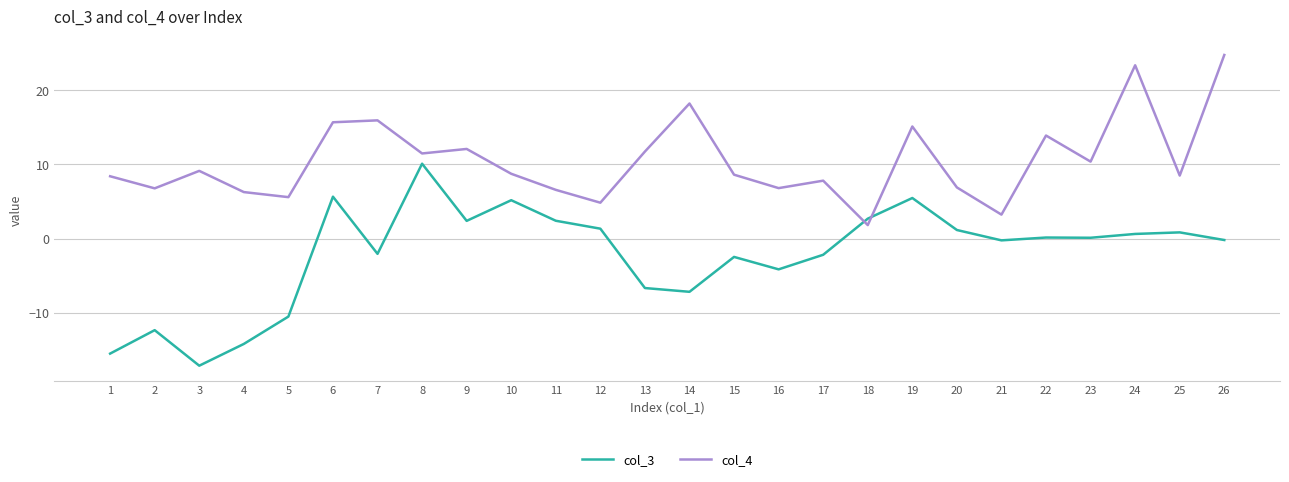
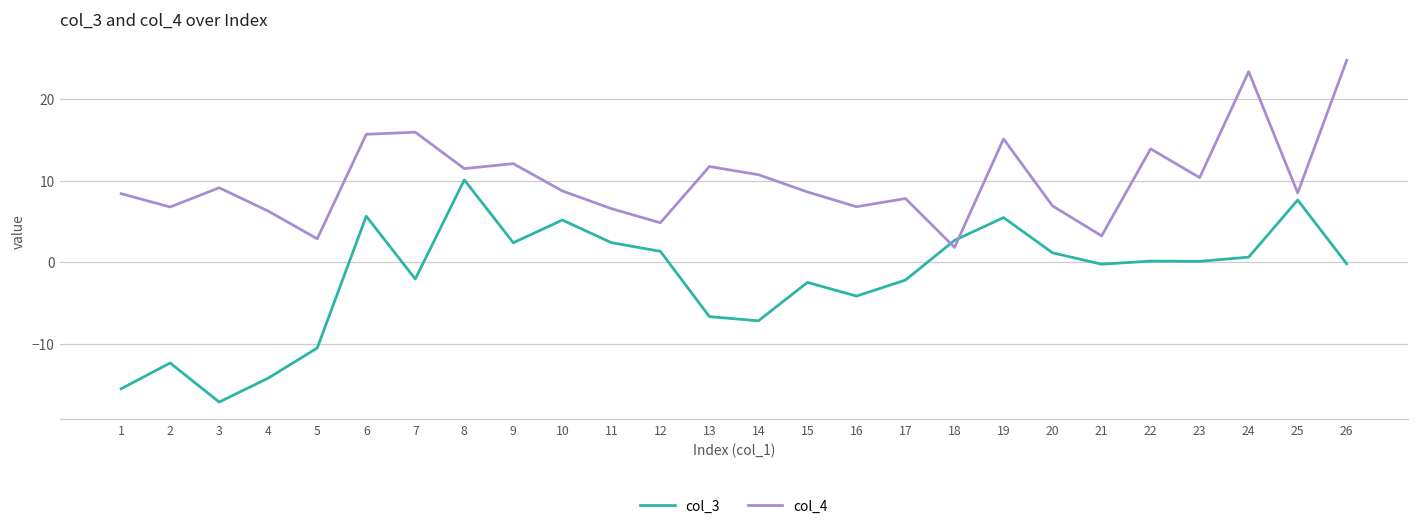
col_4, 5: 6 -> 3
col_4, 14: 18 -> 11
col_3, 25: 1 -> 8
